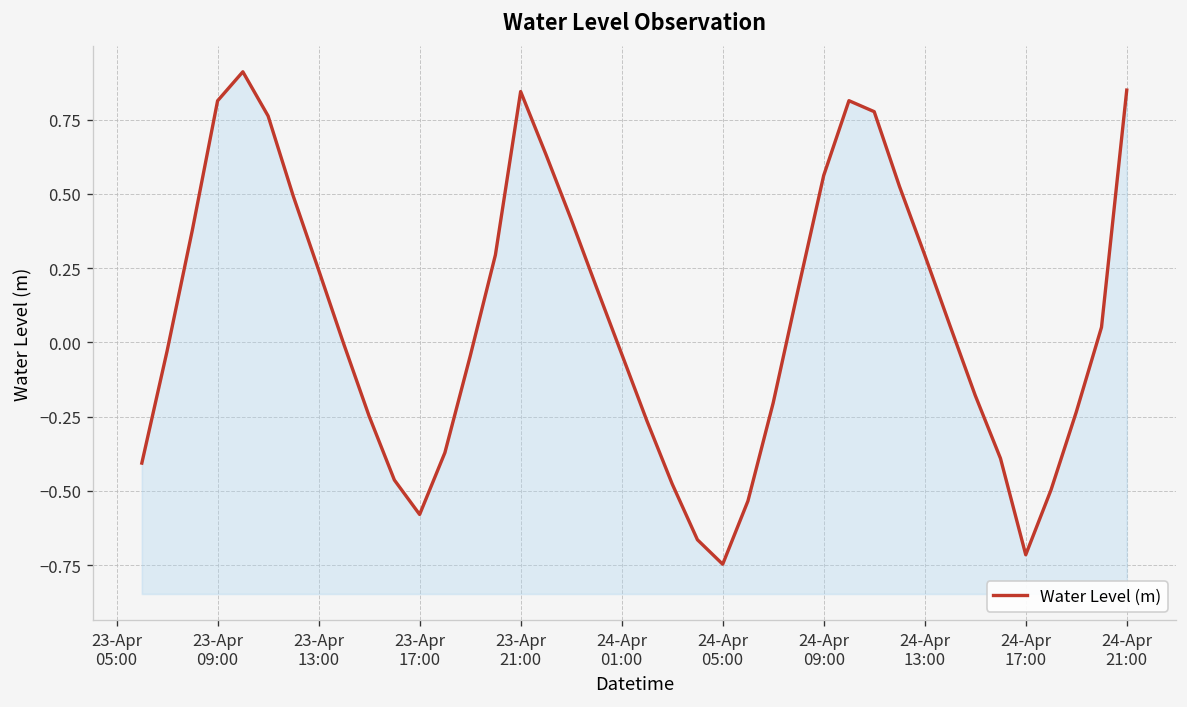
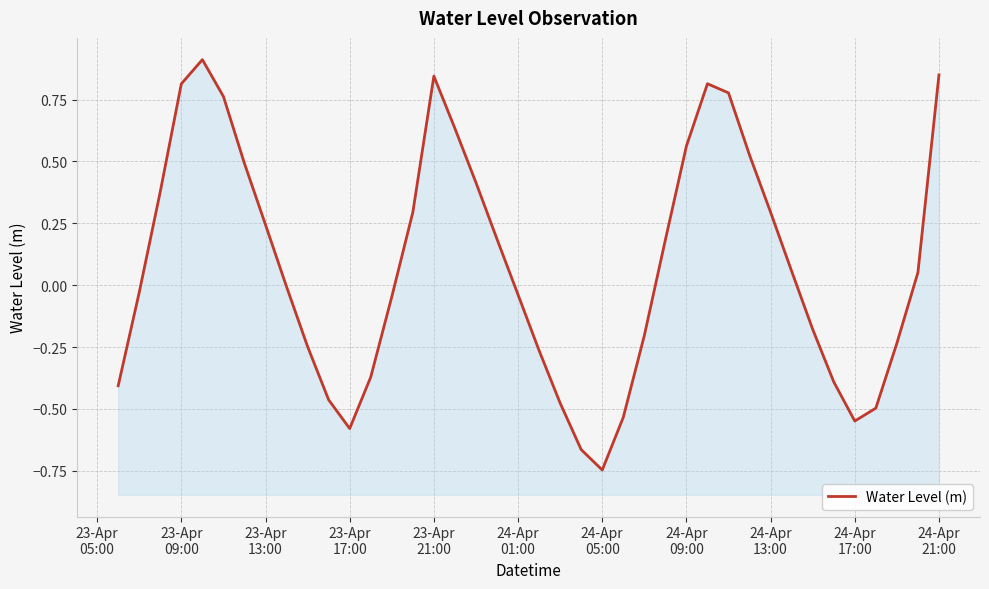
24-Apr 17:00: -0.72 -> -0.55
